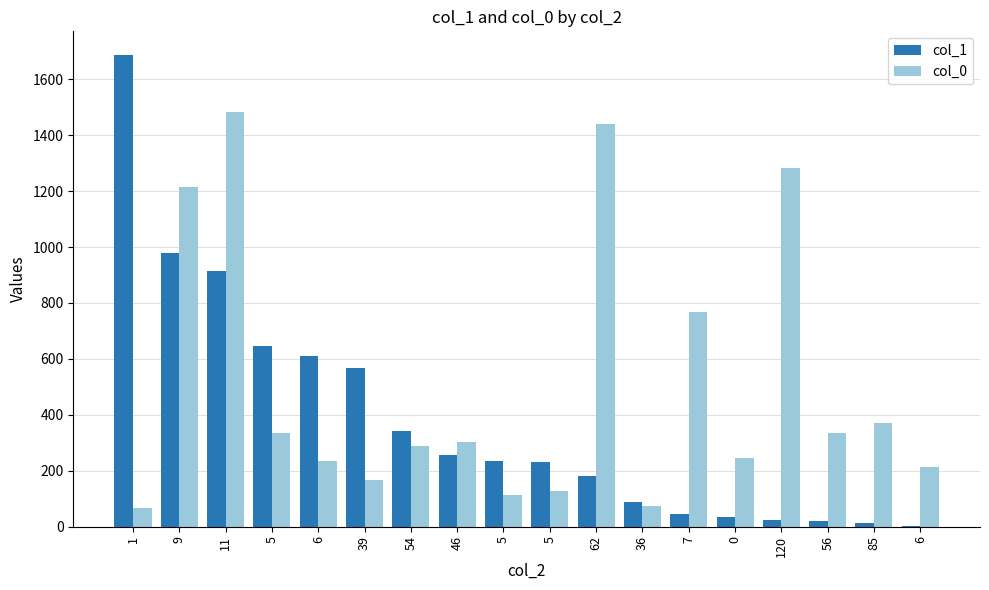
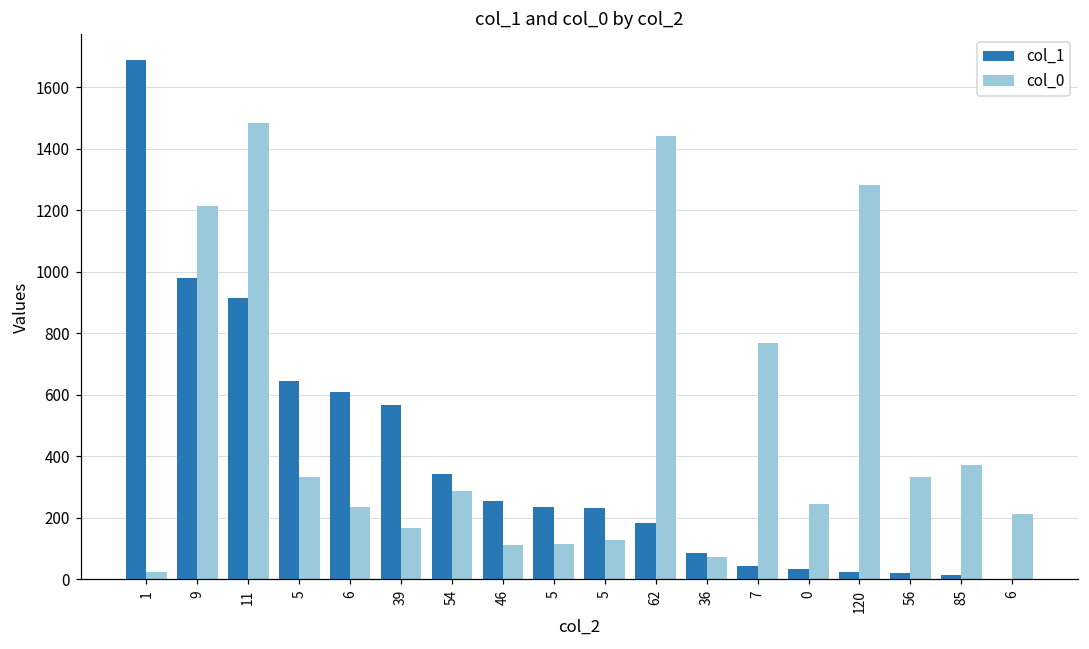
col_0, 1: 70 -> 30
col_0, 46: 300 -> 110
